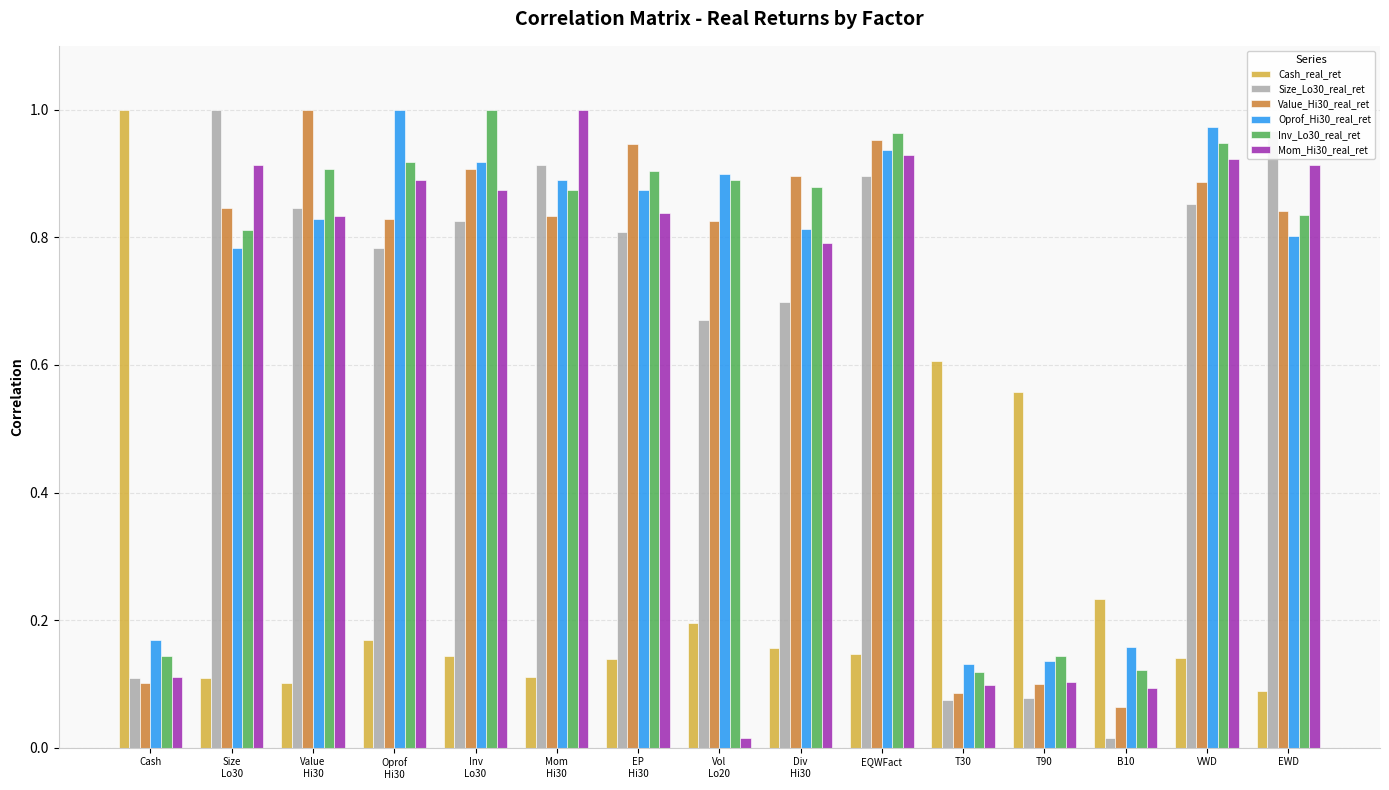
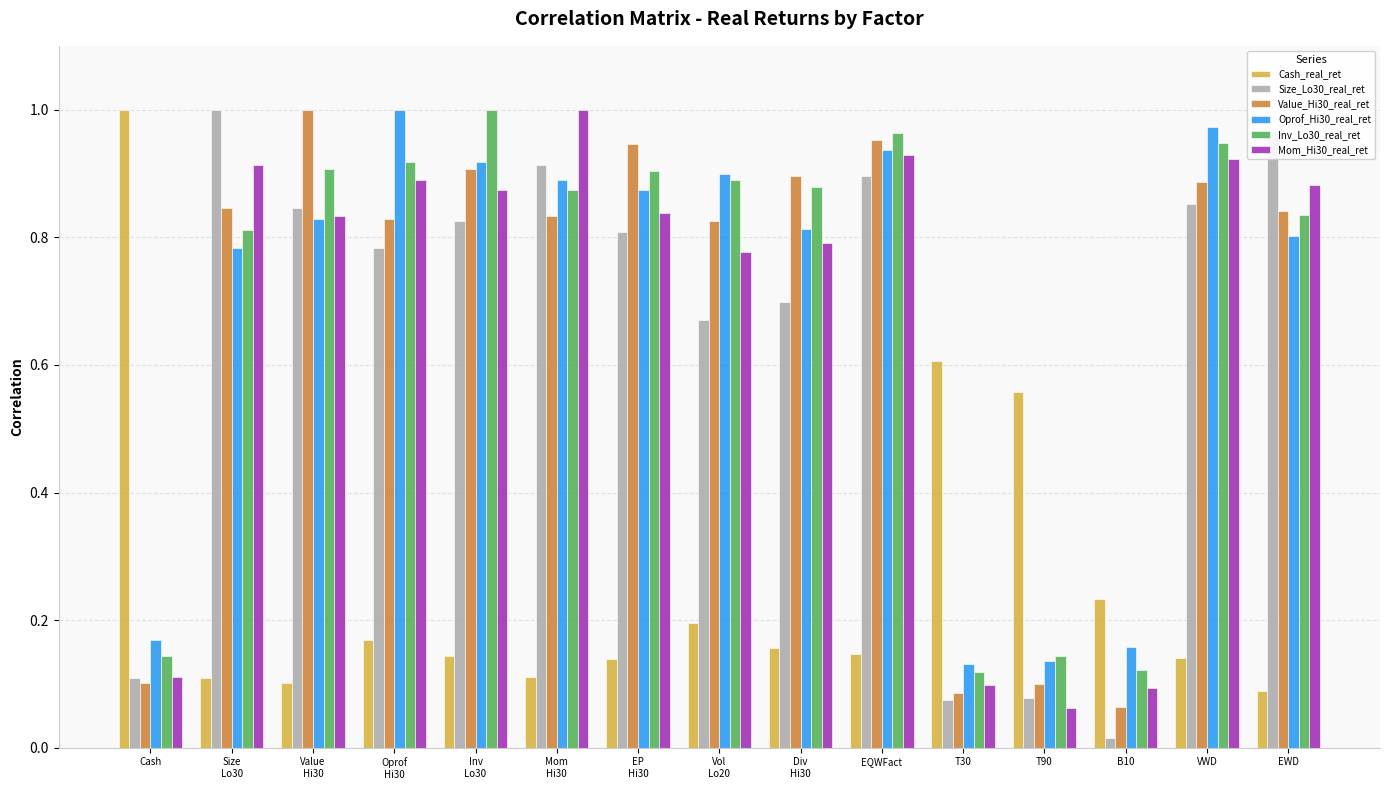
Mom_Hi30_real_ret, Vol Lo20: 0.02 -> 0.78
Mom_Hi30_real_ret, T90: 0.10 -> 0.06
Mom_Hi30_real_ret, EWD: 0.91 -> 0.88
